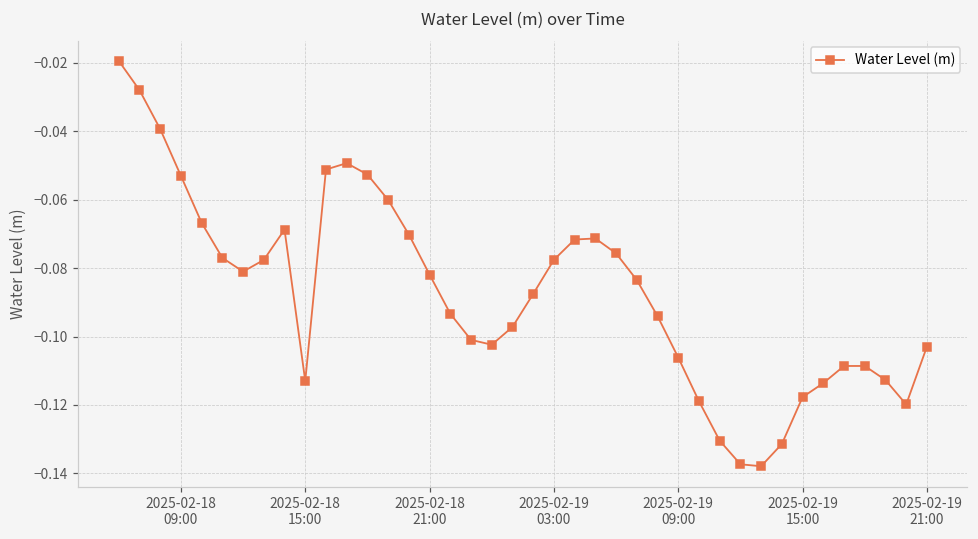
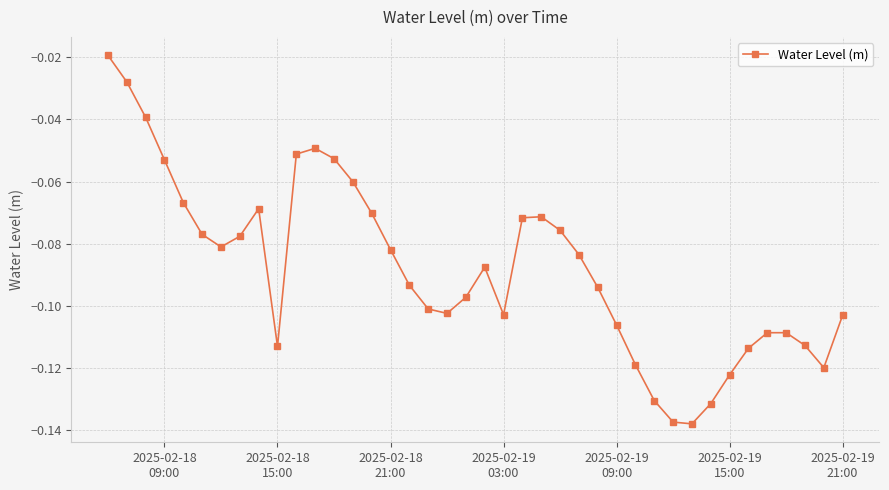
2025-02-19 03:00: -0.078 -> -0.103
2025-02-19 15:00: -0.118 -> -0.122
